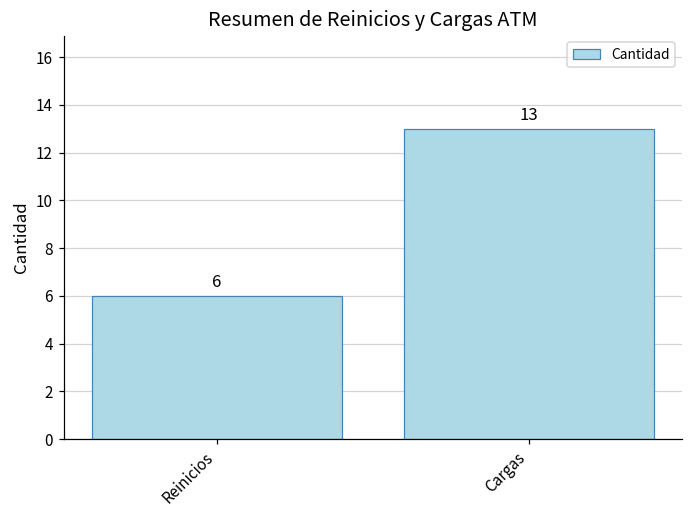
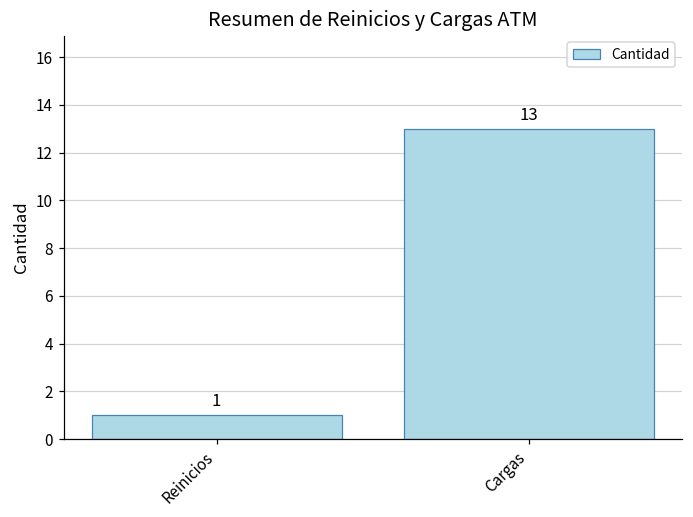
Reinicios: 6 -> 1
